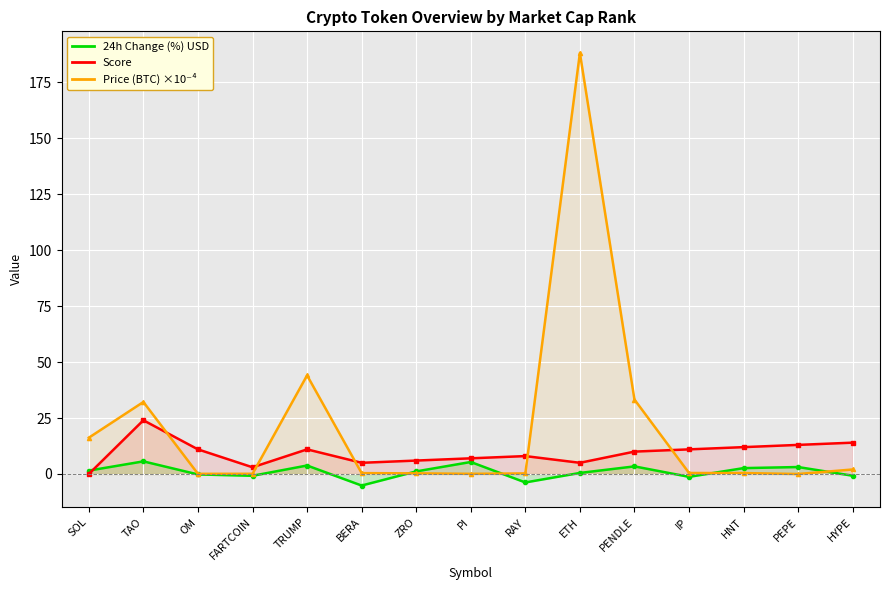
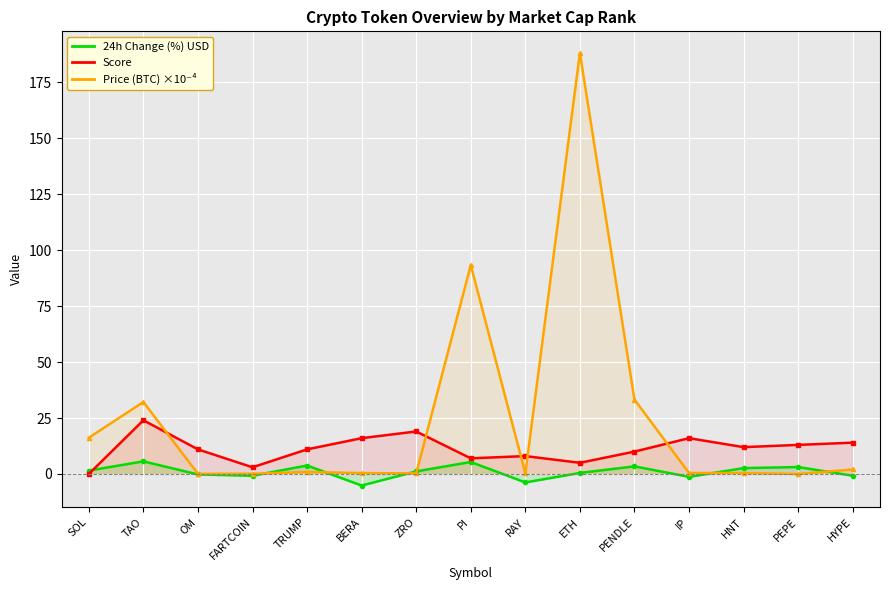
Price (BTC) ×10⁻⁴, TRUMP: 44 -> 1
Score, BERA: 5 -> 16
Score, ZRO: 6 -> 19
Price (BTC) ×10⁻⁴, PI: 0 -> 93
Score, IP: 11 -> 16
